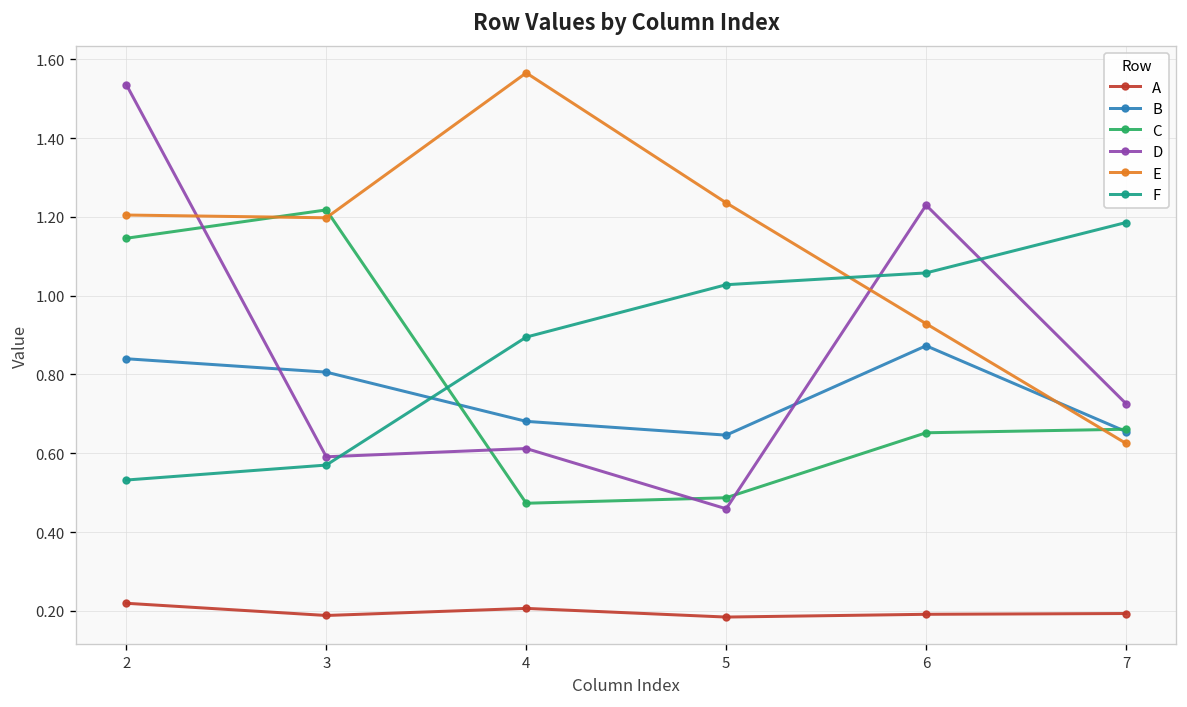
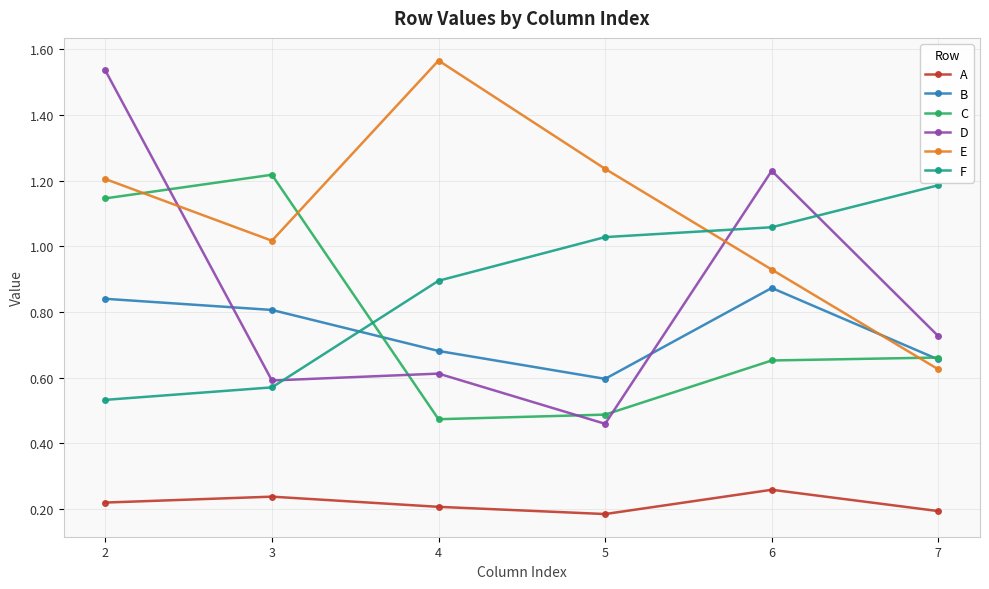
A, 3: 0.19 -> 0.24
E, 3: 1.20 -> 1.02
B, 5: 0.65 -> 0.60
A, 6: 0.19 -> 0.26
